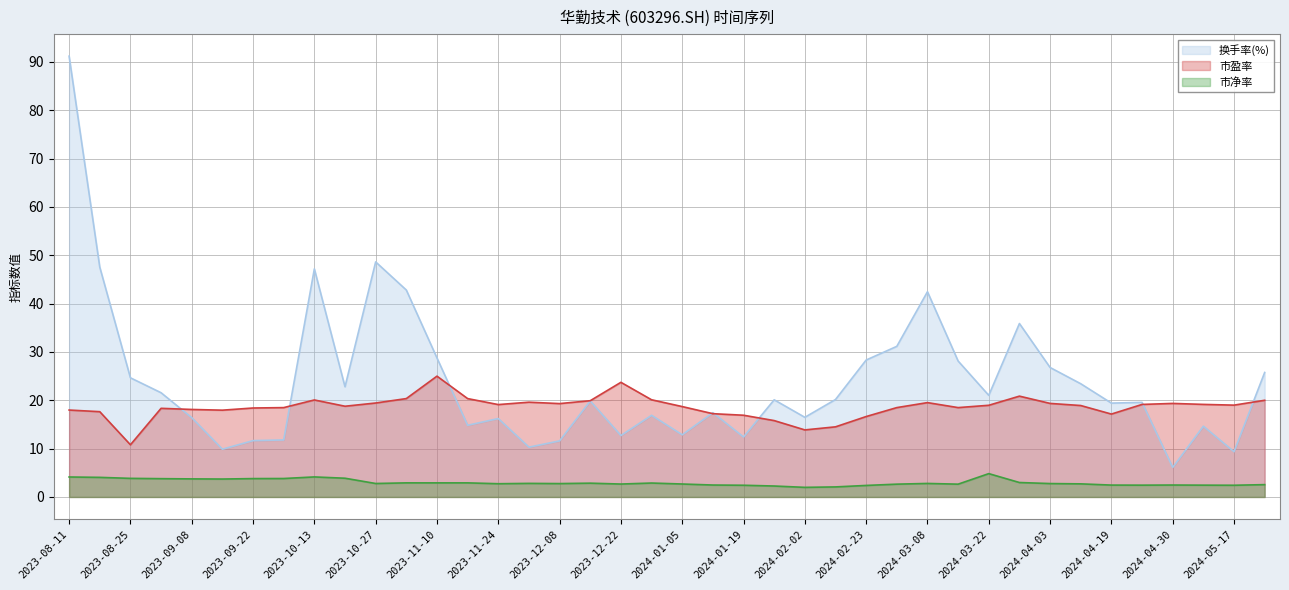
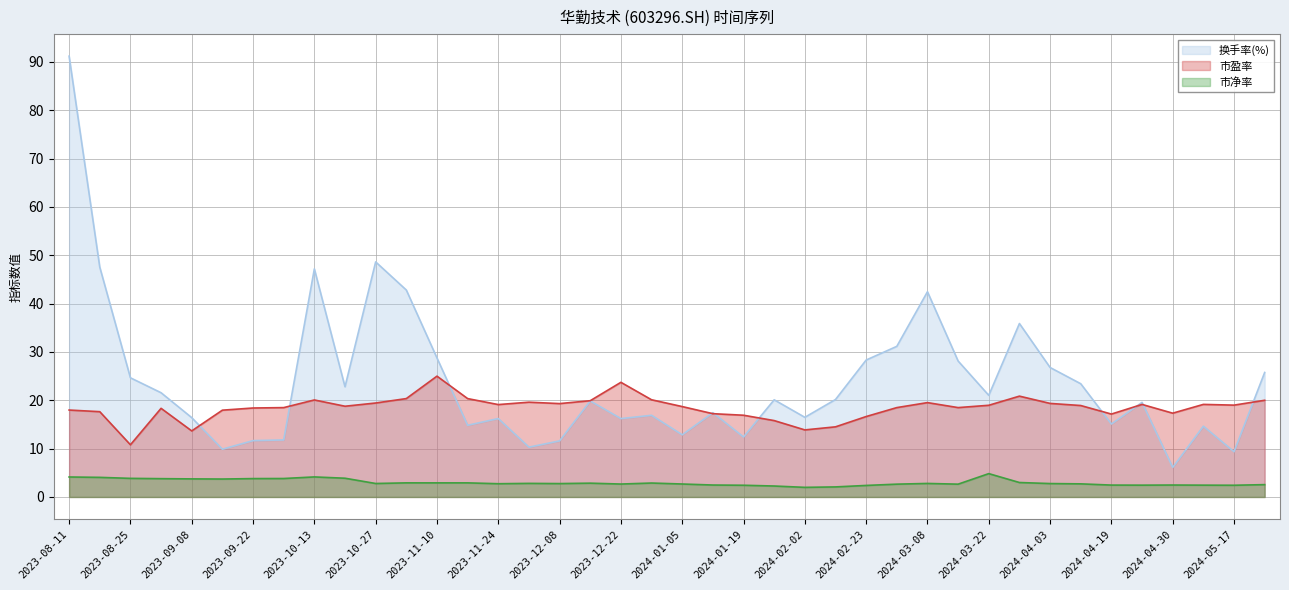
市盈率, 2023-09-08: 18 -> 14
换手率(%), 2023-12-22: 13 -> 16
换手率(%), 2024-04-19: 19 -> 15
市盈率, 2024-04-30: 19 -> 17
